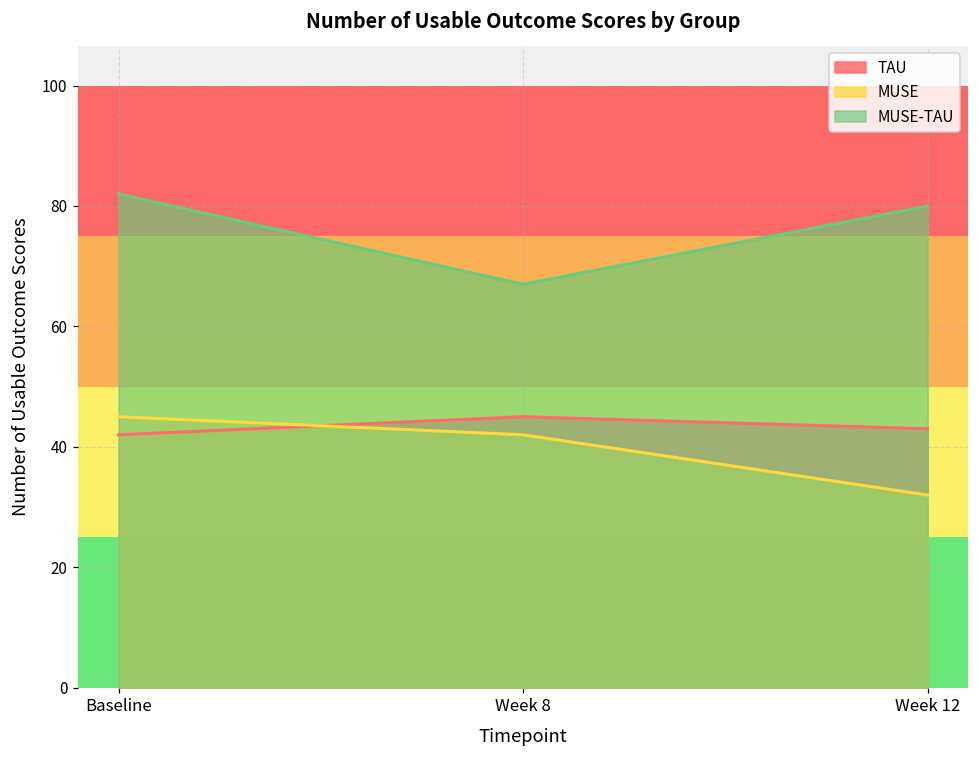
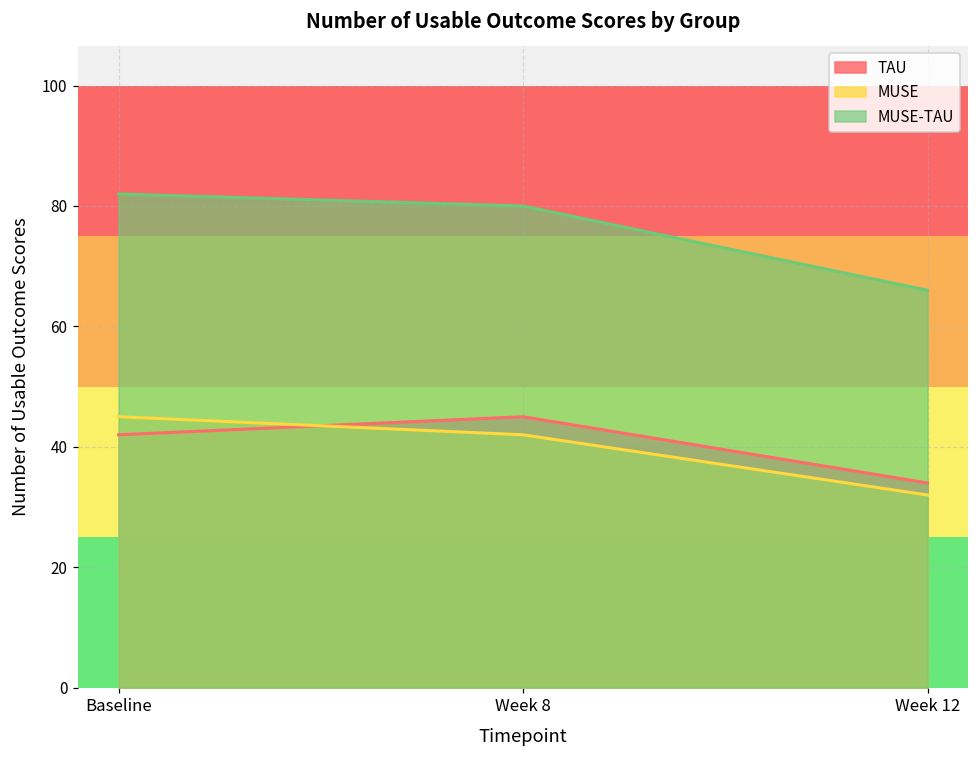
MUSE-TAU, Week 8: 67 -> 80
TAU, Week 12: 43 -> 34
MUSE-TAU, Week 12: 80 -> 66
